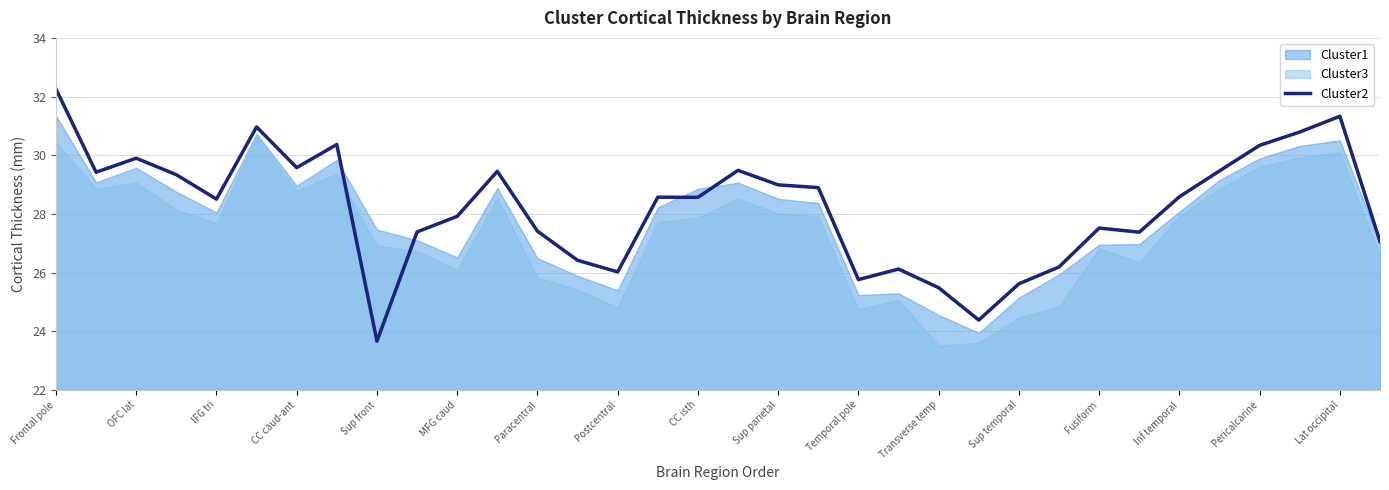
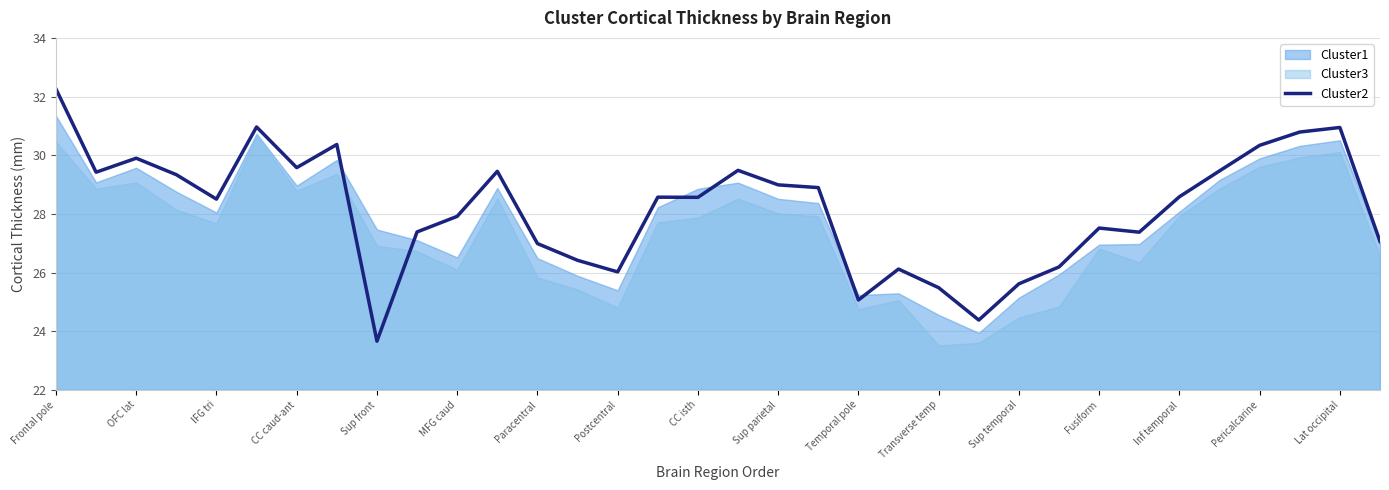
Cluster2, Paracentral: 27.4 -> 27.0
Cluster2, Temporal pole: 25.8 -> 25.1
Cluster2, Lat occipital: 31.3 -> 30.9
